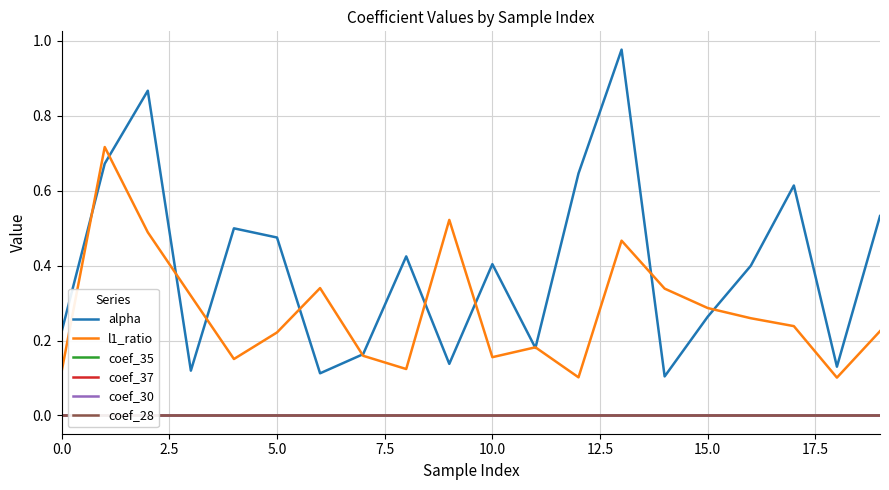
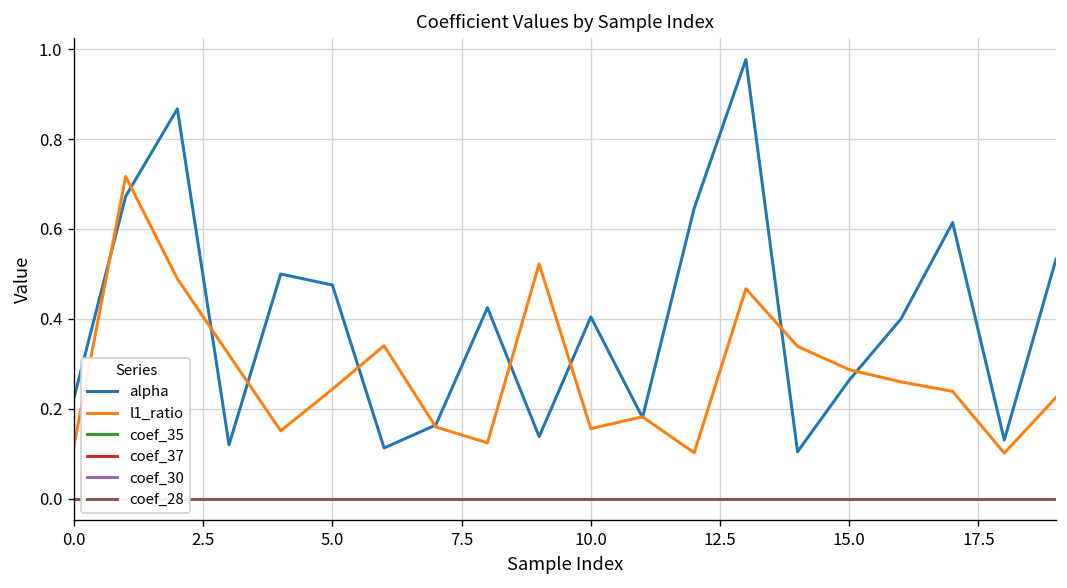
l1_ratio, 5.0: 0.22 -> 0.24
